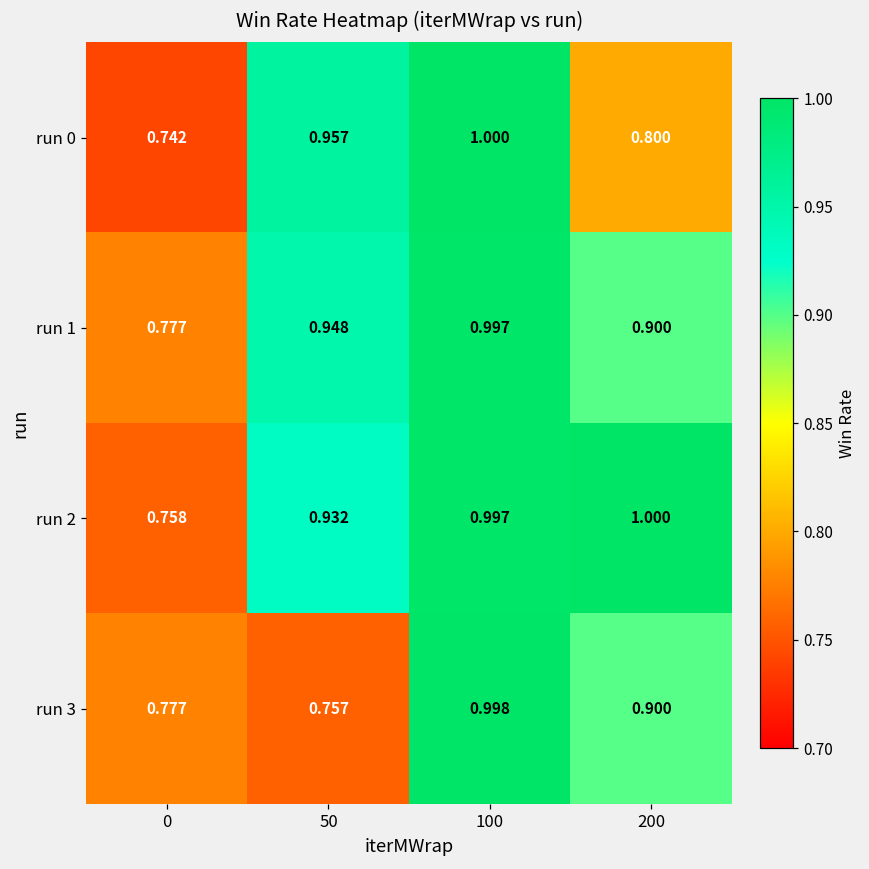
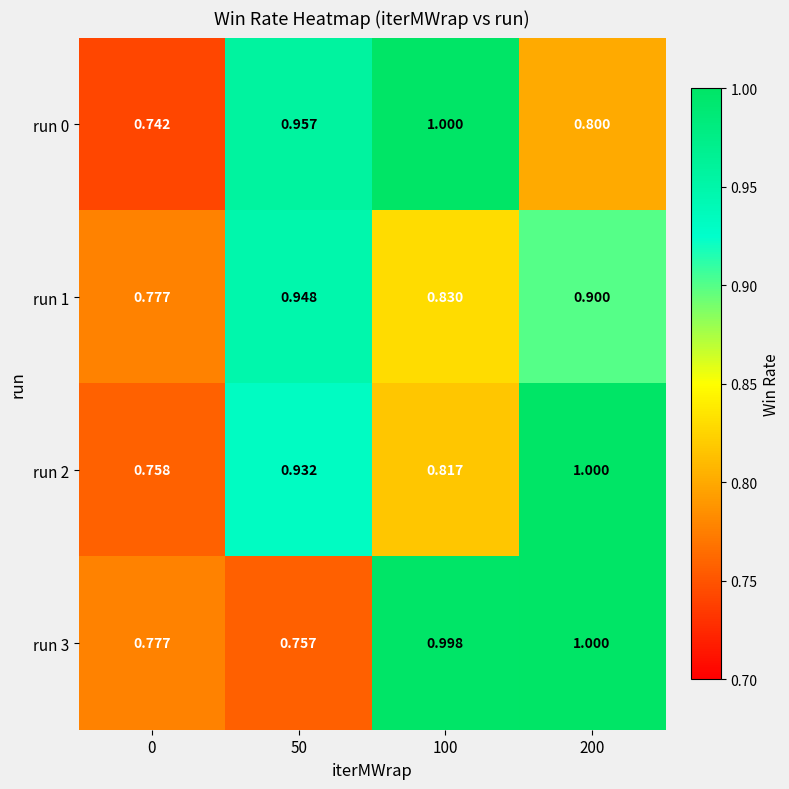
run 1, 100: 0.997 -> 0.830
run 2, 100: 0.997 -> 0.817
run 3, 200: 0.900 -> 1.000
